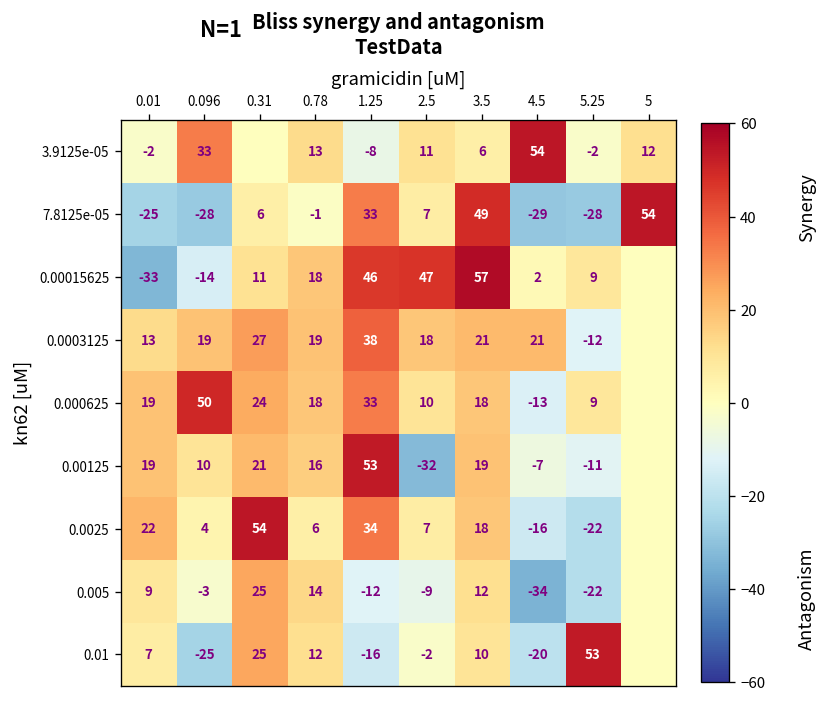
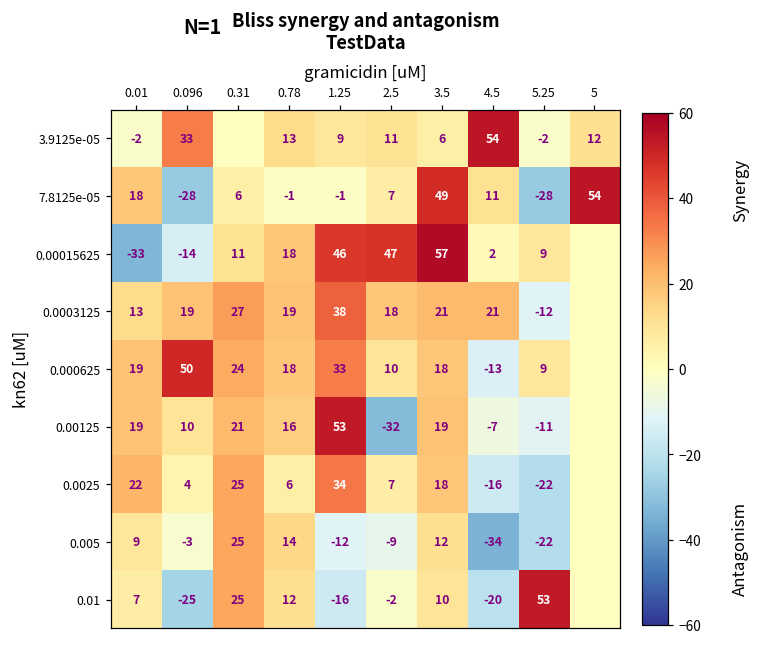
3.9125e-05, 1.25: -8 -> 9
7.8125e-05, 0.01: -25 -> 18
7.8125e-05, 1.25: 33 -> -1
7.8125e-05, 4.5: -29 -> 11
0.0025, 0.31: 54 -> 25
